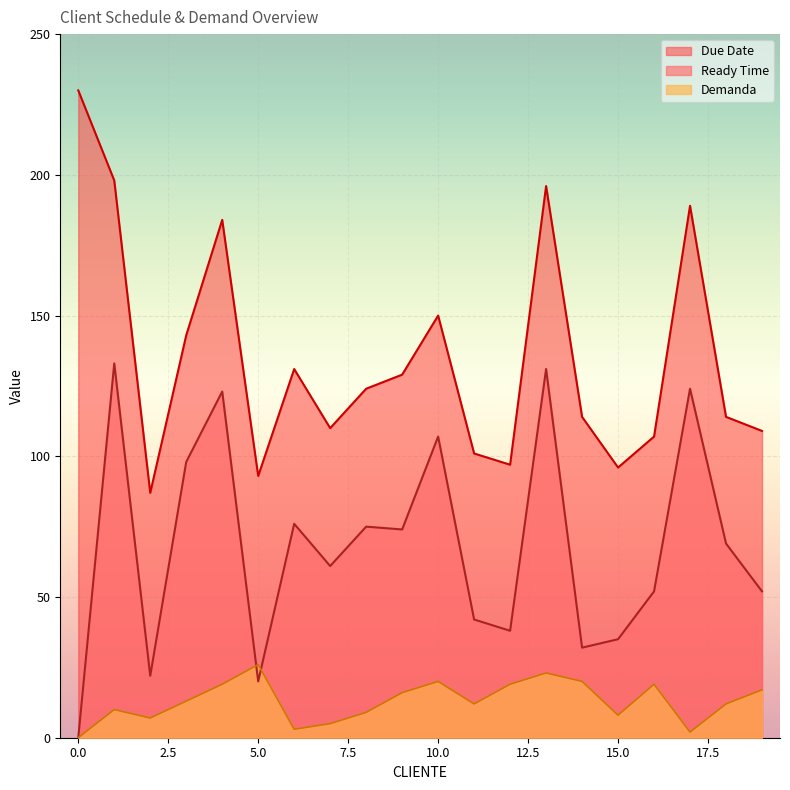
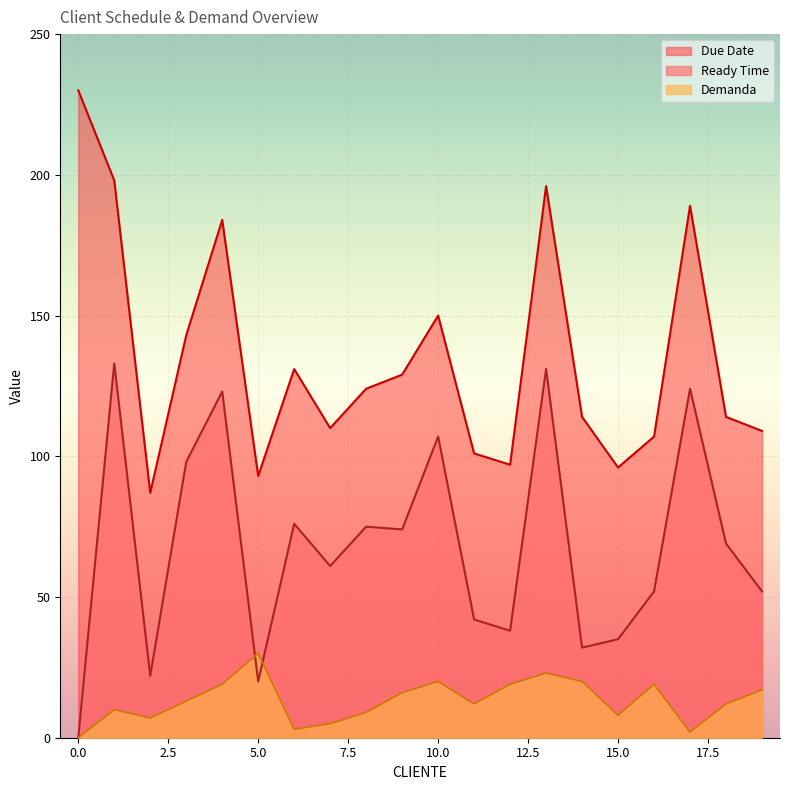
Demanda, 5.0: 26 -> 30
